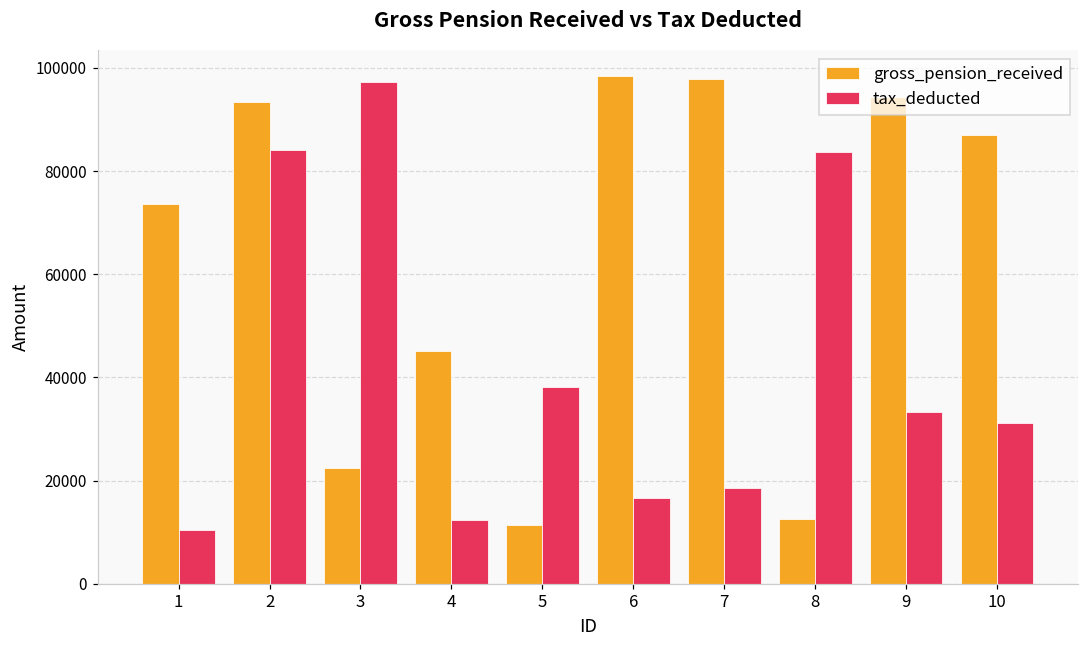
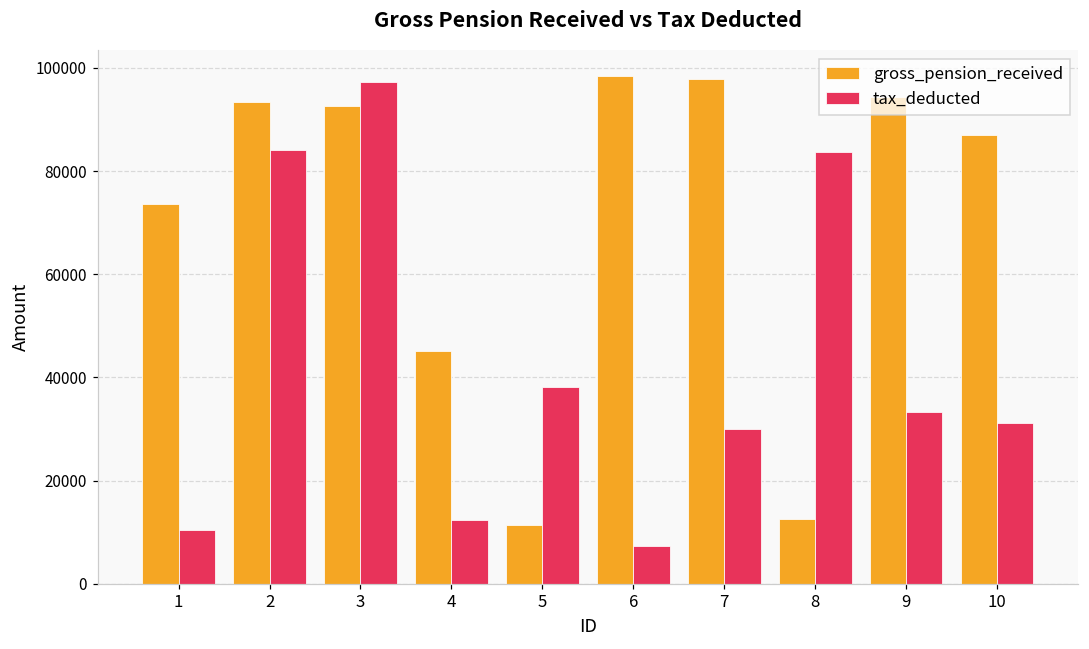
gross_pension_received, 3: 22000 -> 93000
tax_deducted, 6: 17000 -> 7000
tax_deducted, 7: 19000 -> 30000
